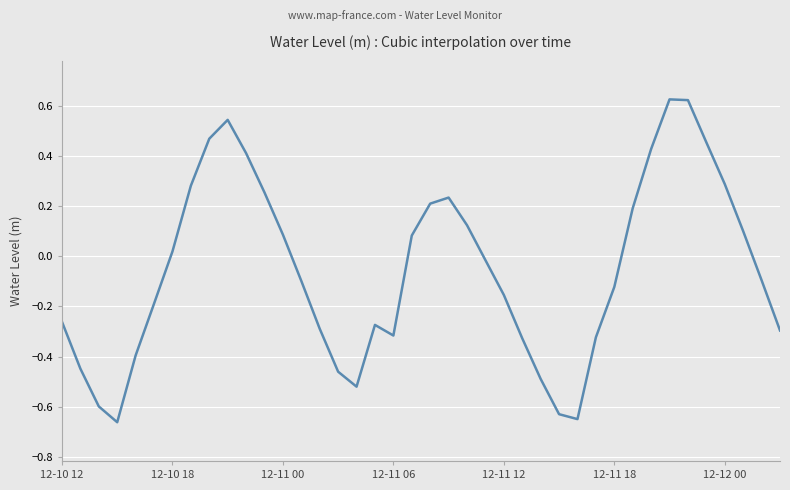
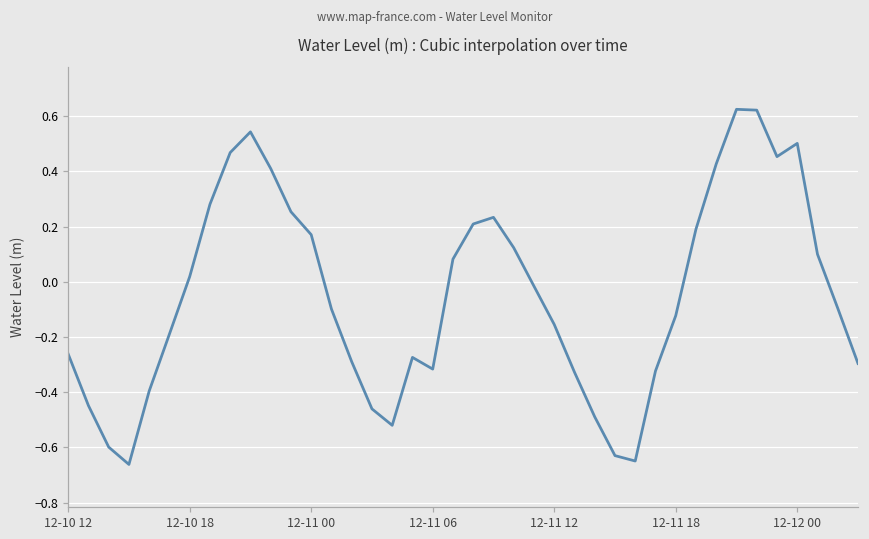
12-11 00: 0.09 -> 0.17
12-12 00: 0.29 -> 0.50
